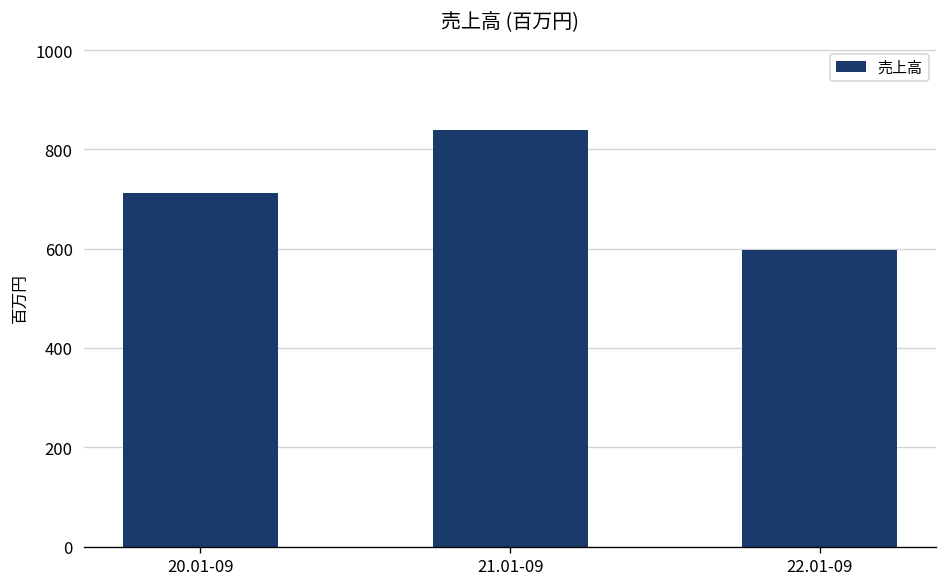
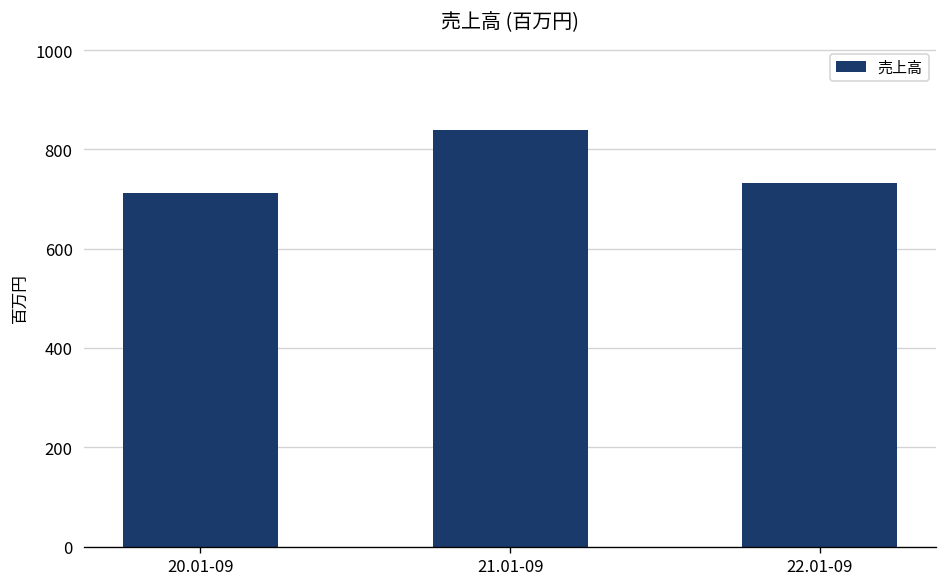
22.01-09: 600 -> 730
